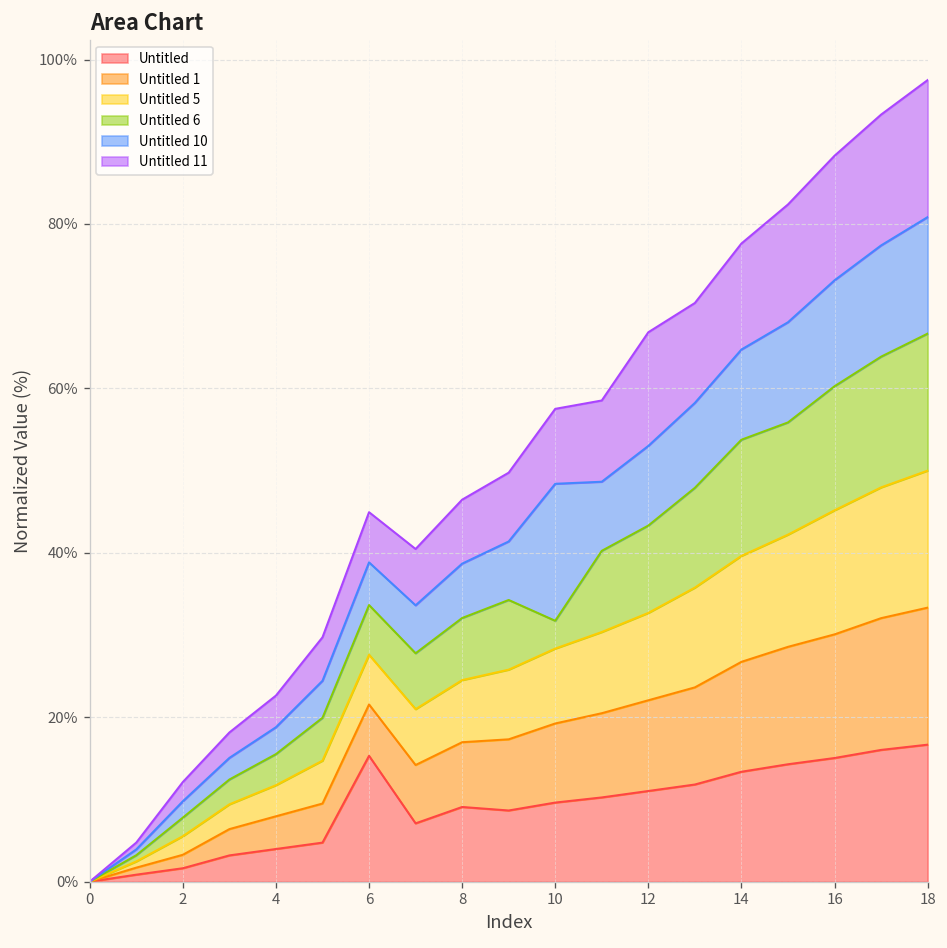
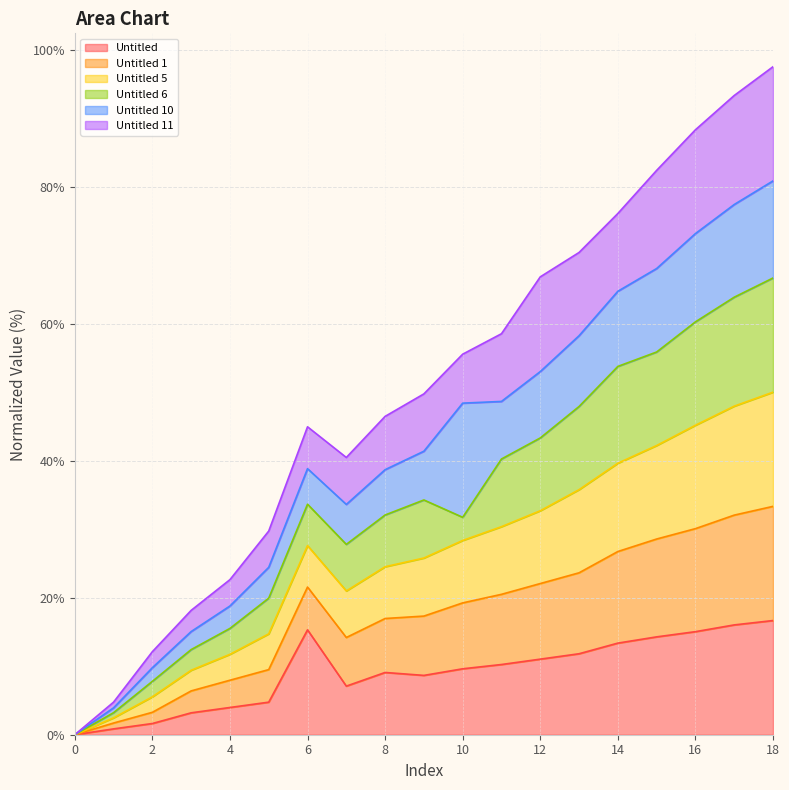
Untitled 11, 10: 9% -> 7%
Untitled 11, 14: 13% -> 11%
